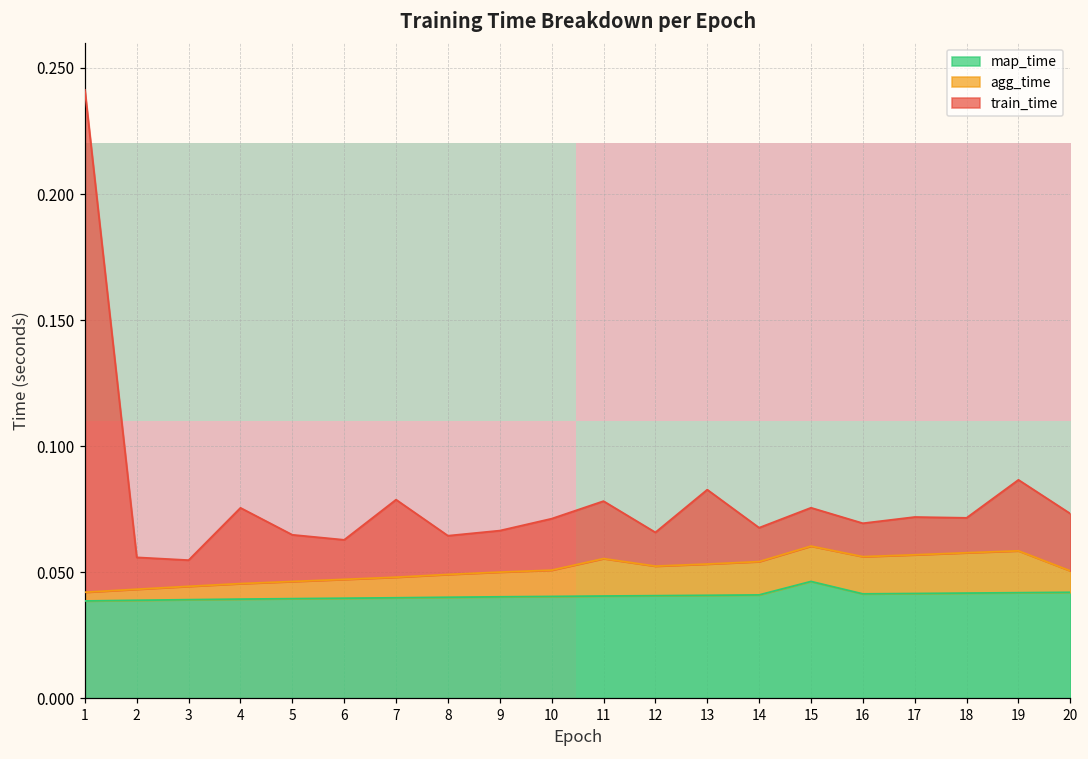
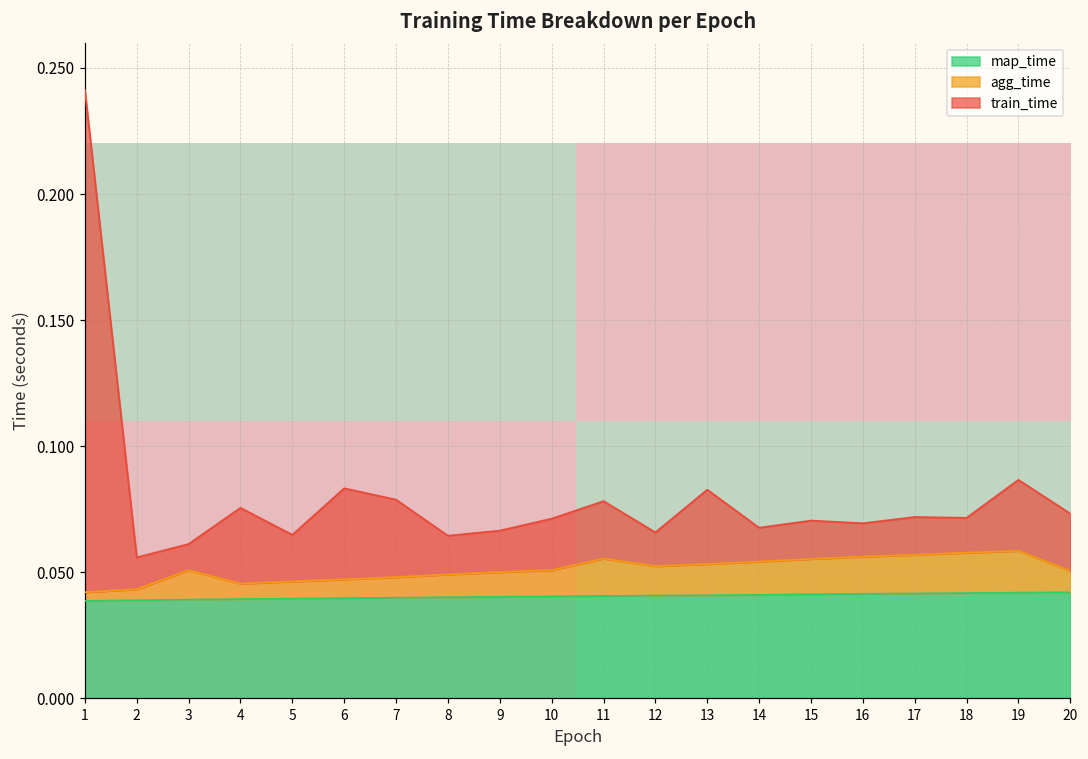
agg_time, 3: 0.005 -> 0.012
train_time, 6: 0.016 -> 0.036
map_time, 15: 0.046 -> 0.041
